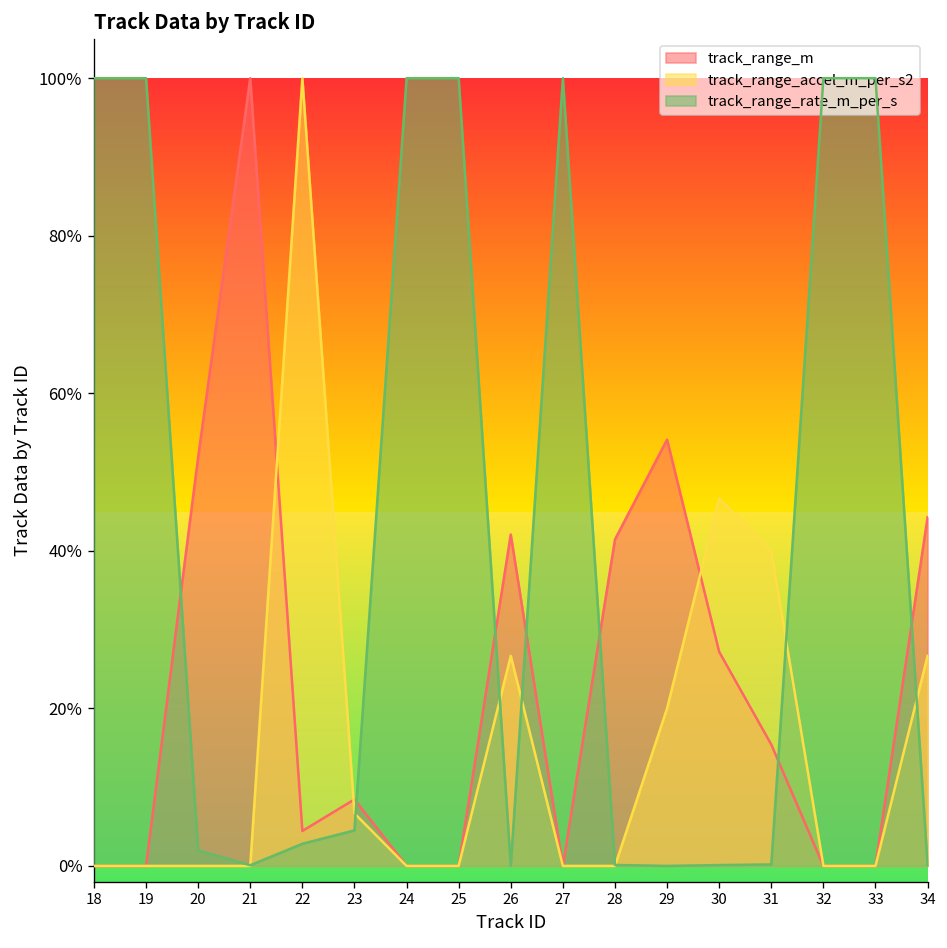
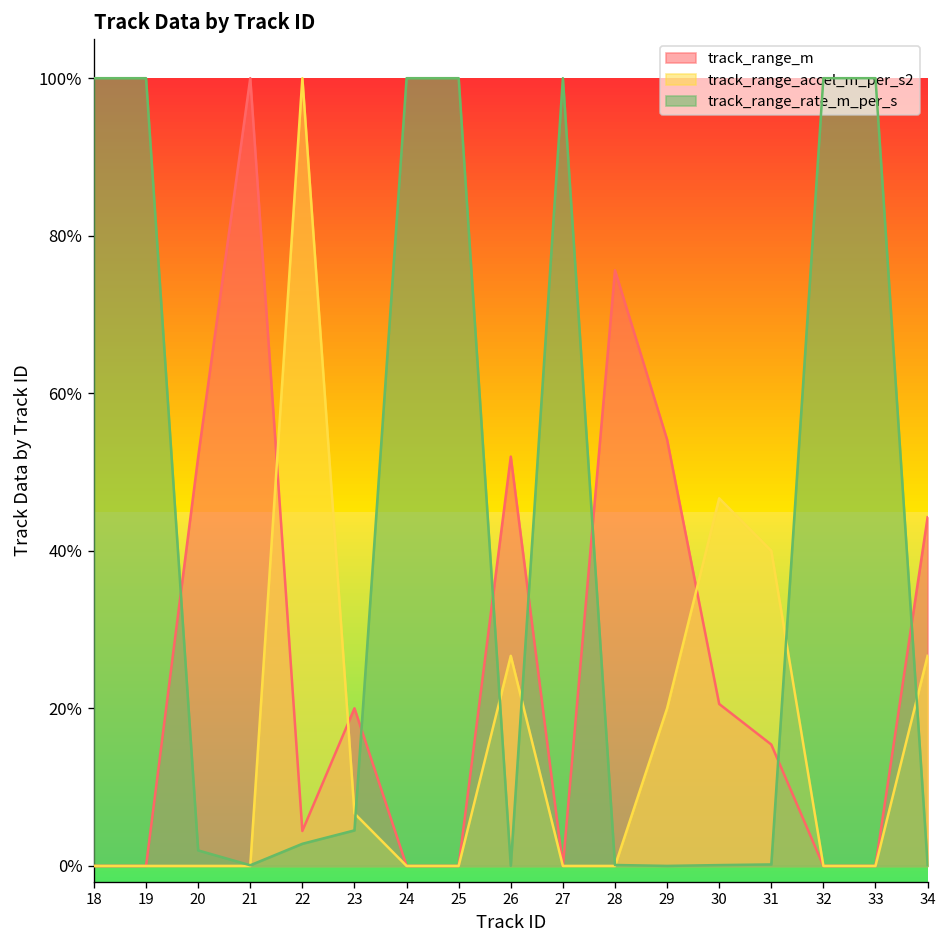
track_range_m, 23: 8% -> 20%
track_range_m, 26: 42% -> 52%
track_range_m, 28: 41% -> 76%
track_range_m, 30: 27% -> 21%
